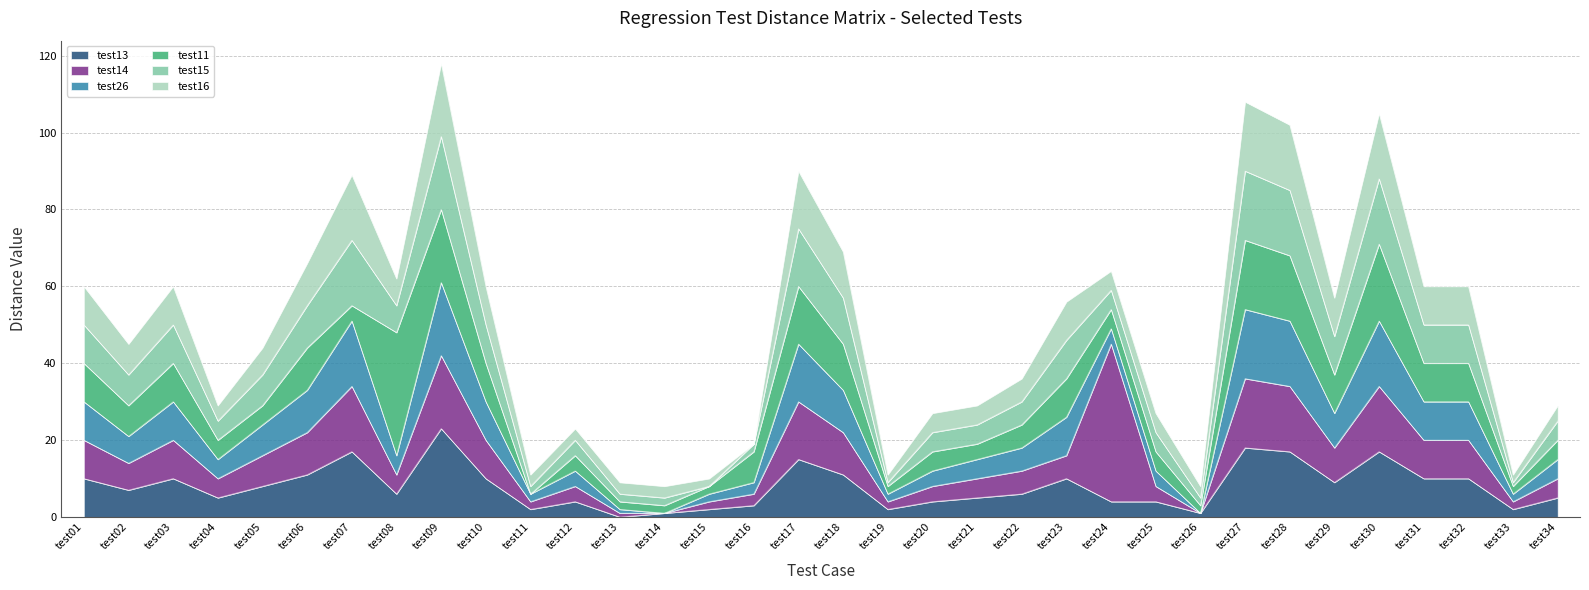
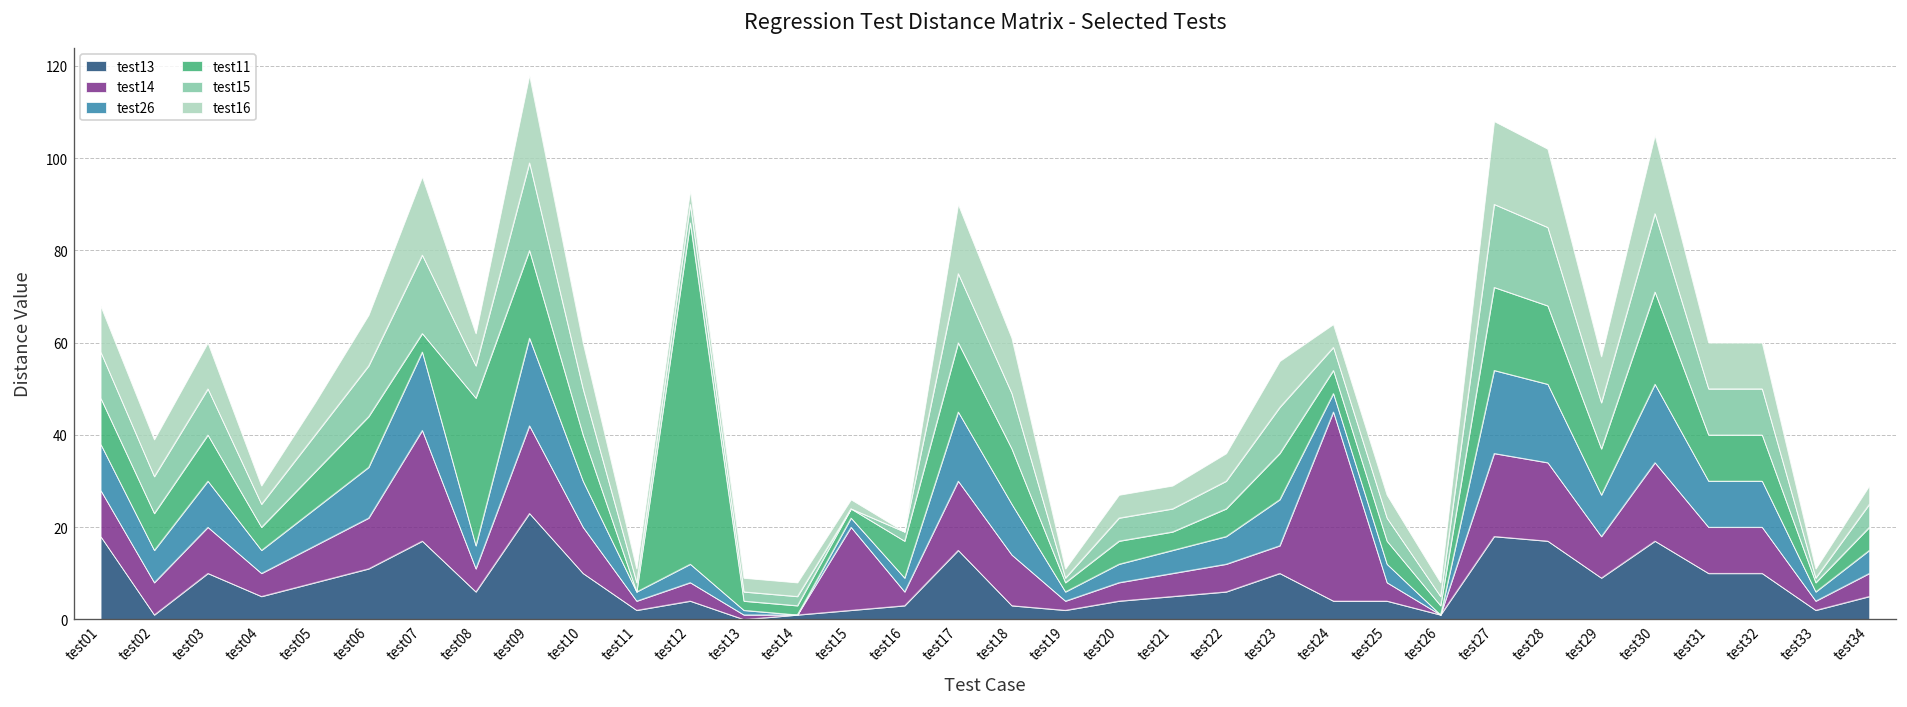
test13, test01: 10 -> 18
test13, test02: 7 -> 1
test11, test05: 5 -> 8
test14, test07: 17 -> 24
test11, test12: 4 -> 74
test14, test15: 2 -> 18
test13, test18: 11 -> 3
